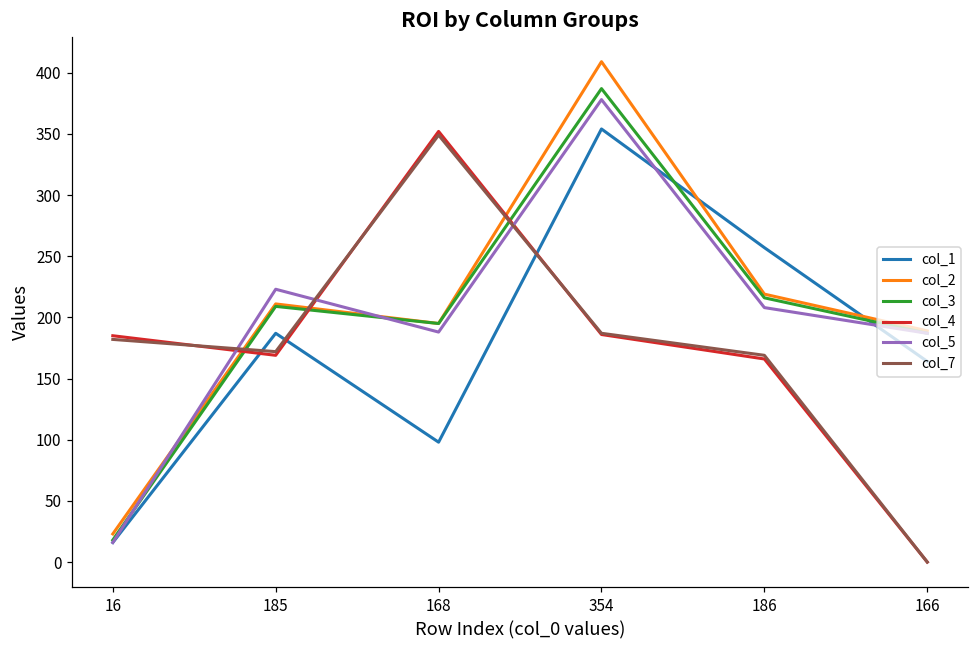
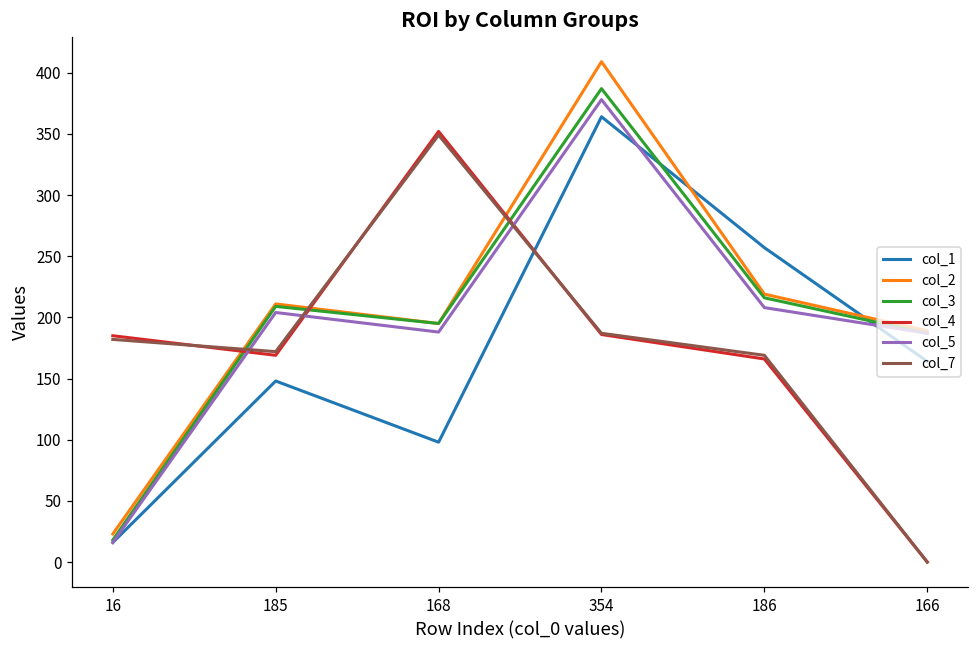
col_1, 185: 187 -> 148
col_5, 185: 223 -> 204
col_1, 354: 354 -> 364
